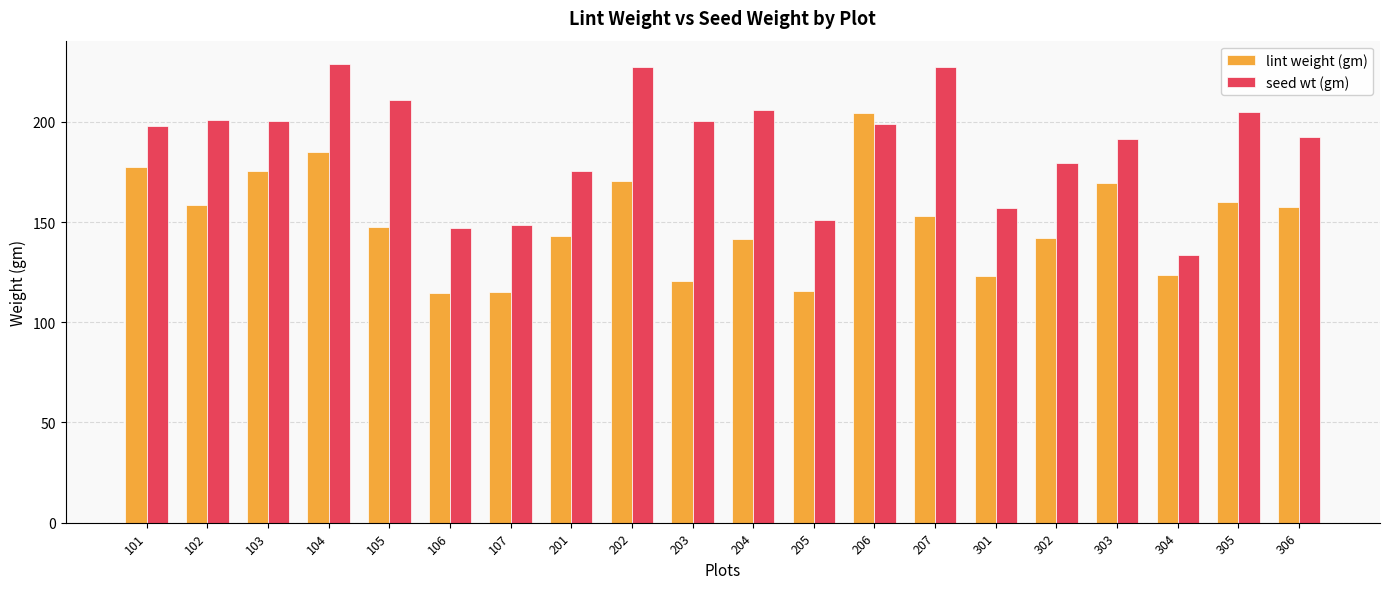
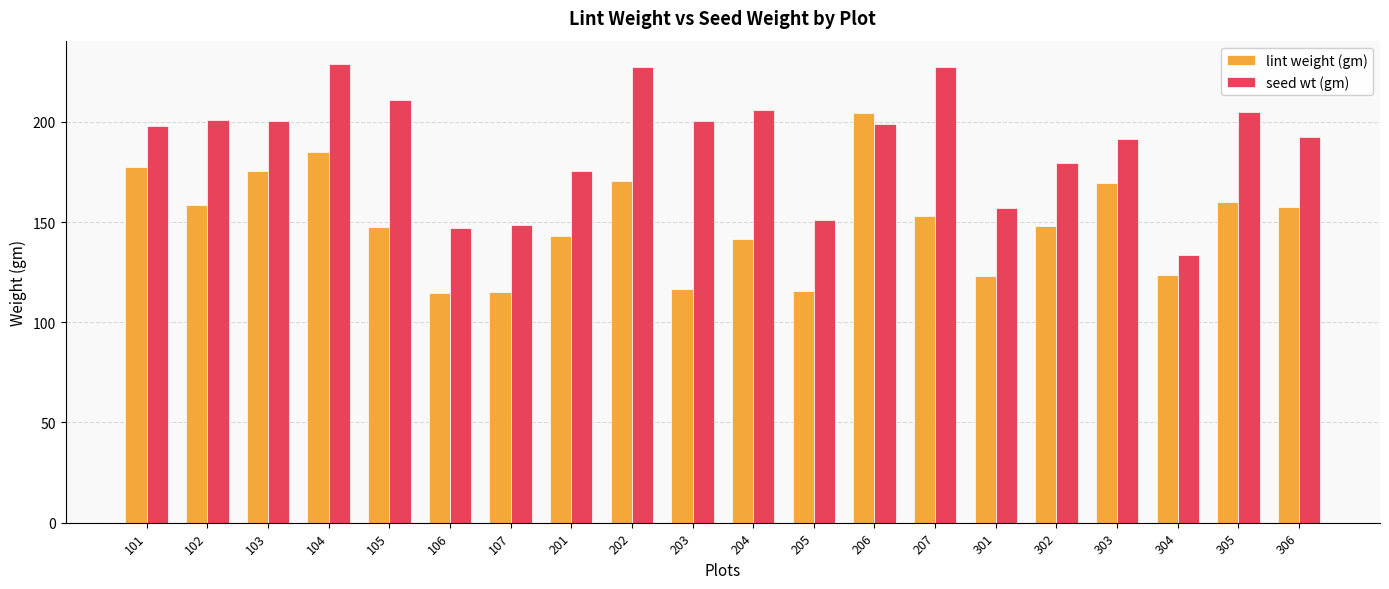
lint weight (gm), 203: 121 -> 117
lint weight (gm), 302: 142 -> 148
